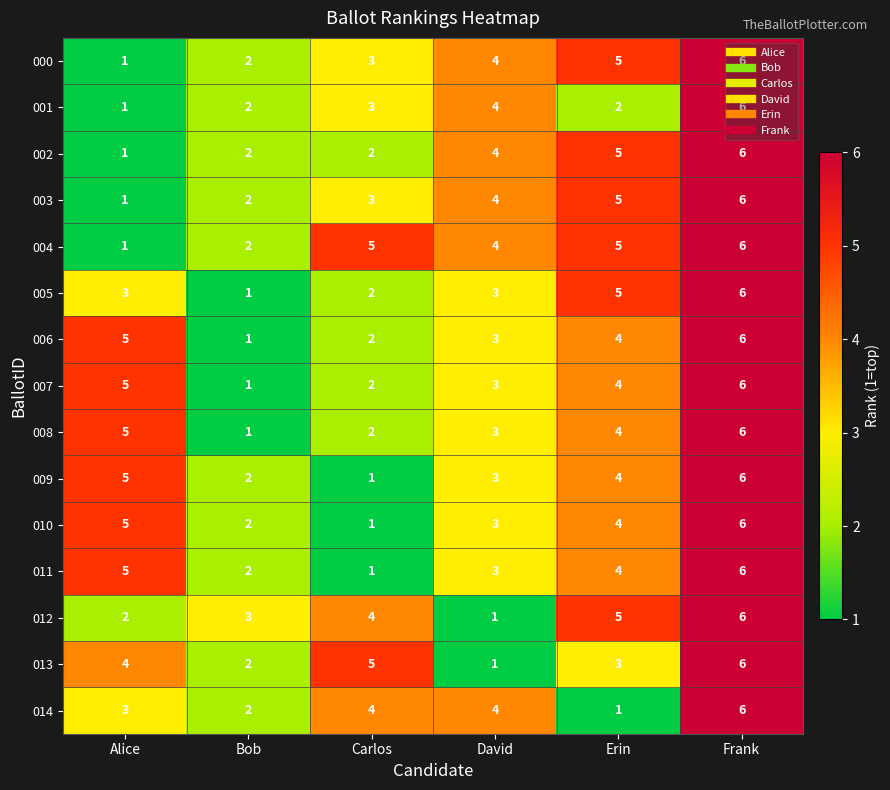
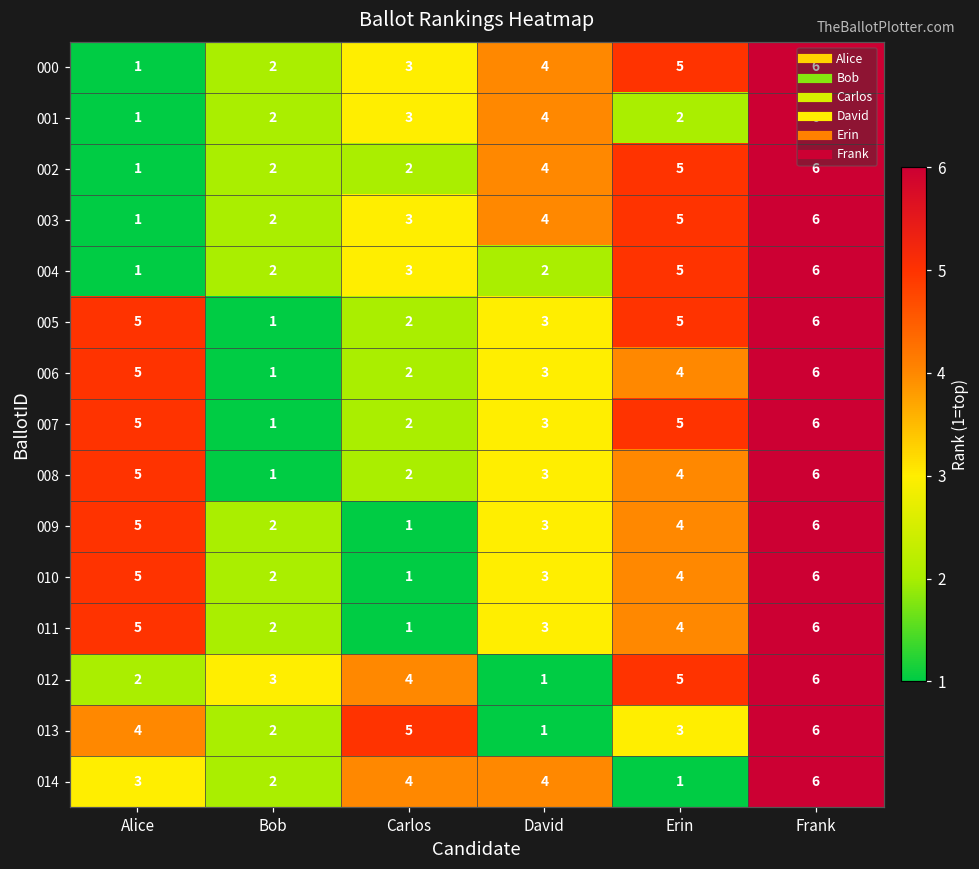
004, Carlos: 5 -> 3
004, David: 4 -> 2
005, Alice: 3 -> 5
007, Erin: 4 -> 5
